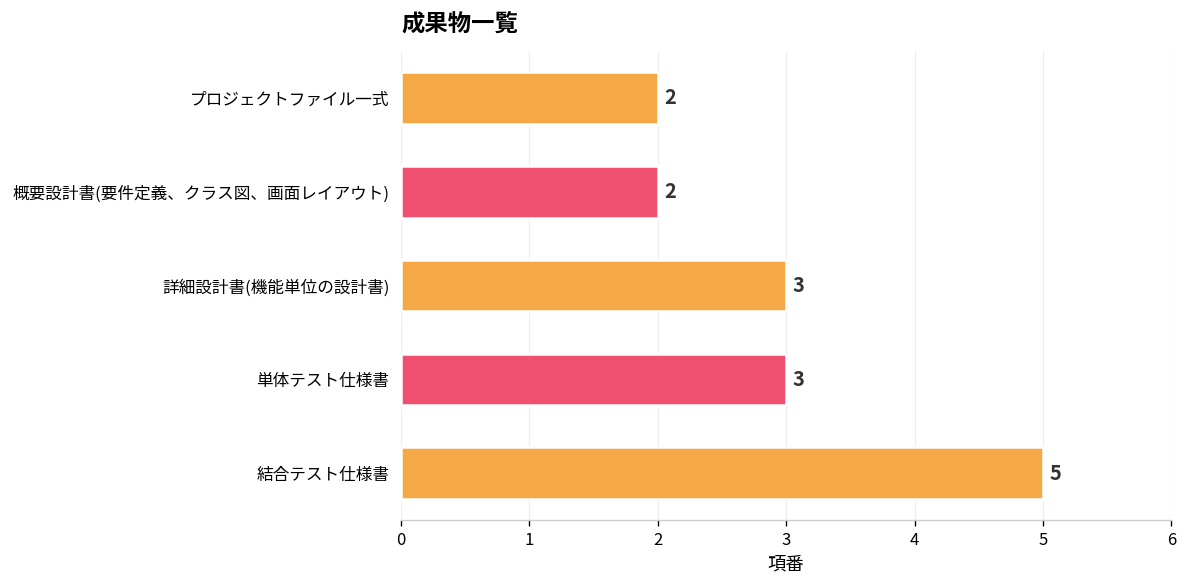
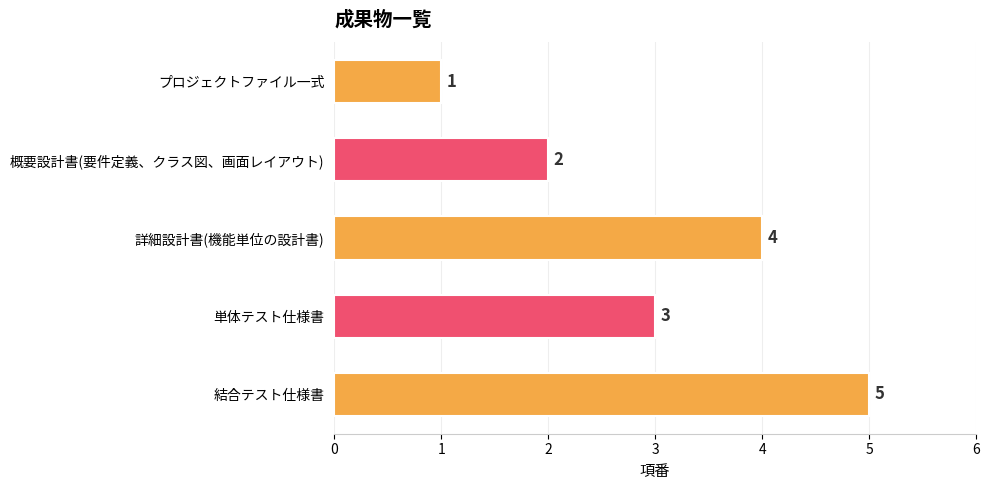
プロジェクトファイル一式: 2 -> 1
詳細設計書(機能単位の設計書): 3 -> 4
